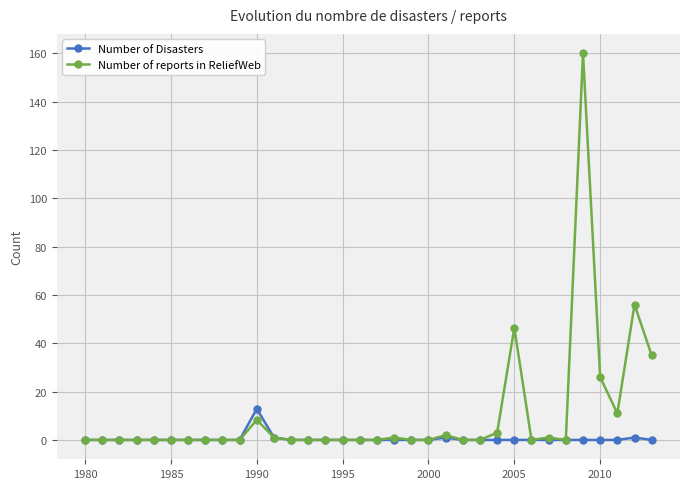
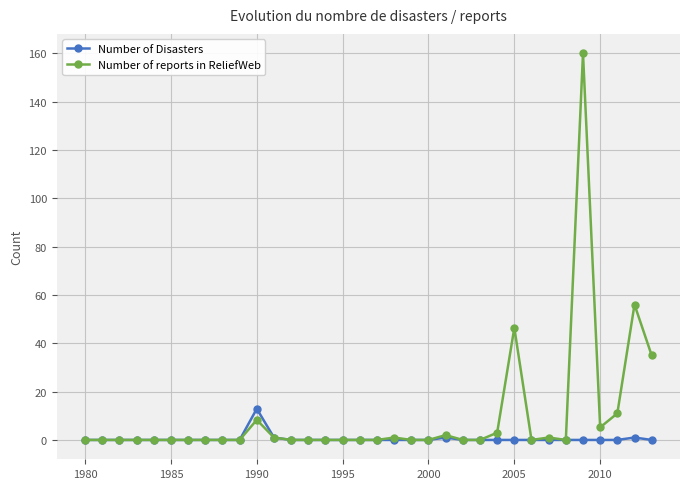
Number of reports in ReliefWeb, 2010: 26 -> 5
